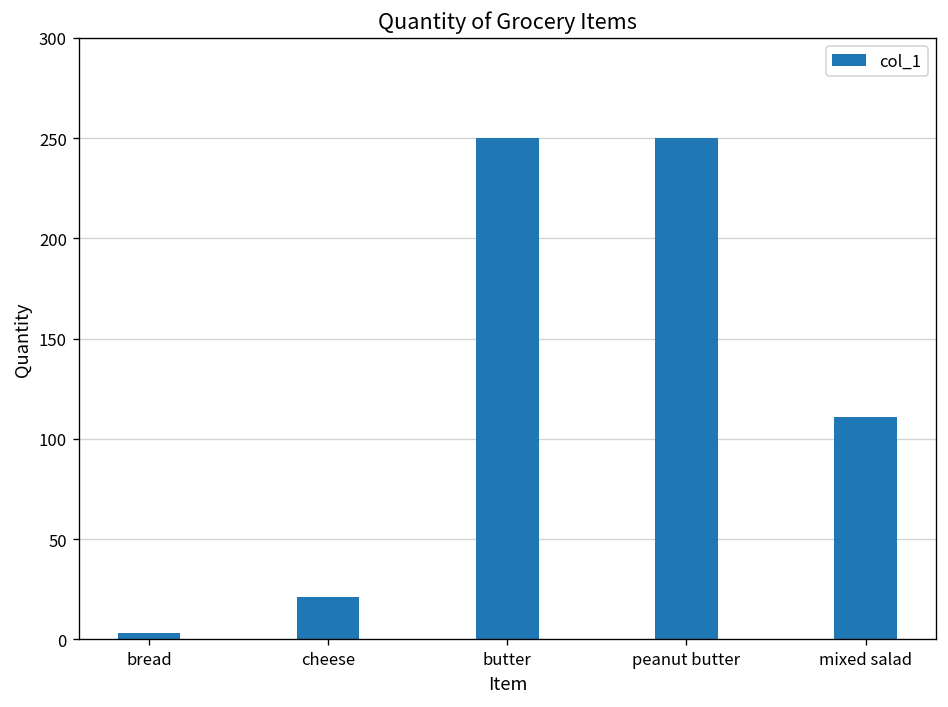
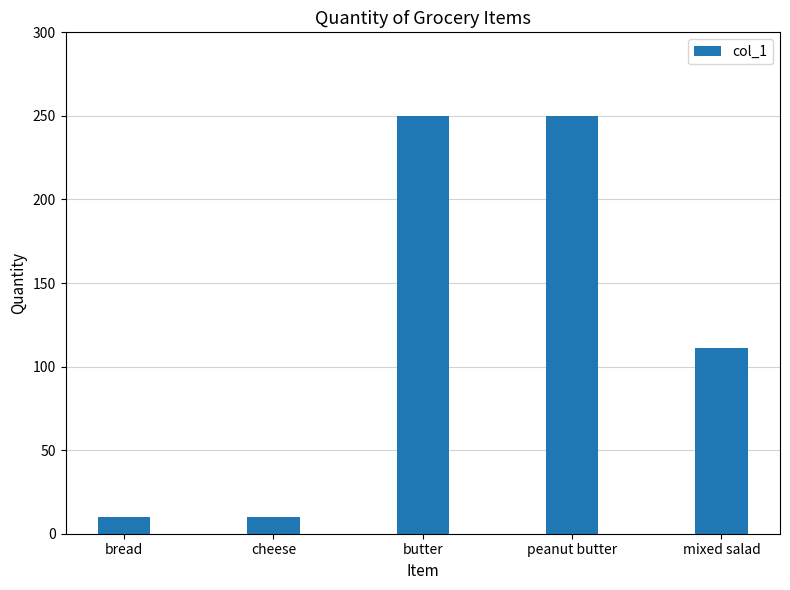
bread: 3 -> 10
cheese: 21 -> 10
